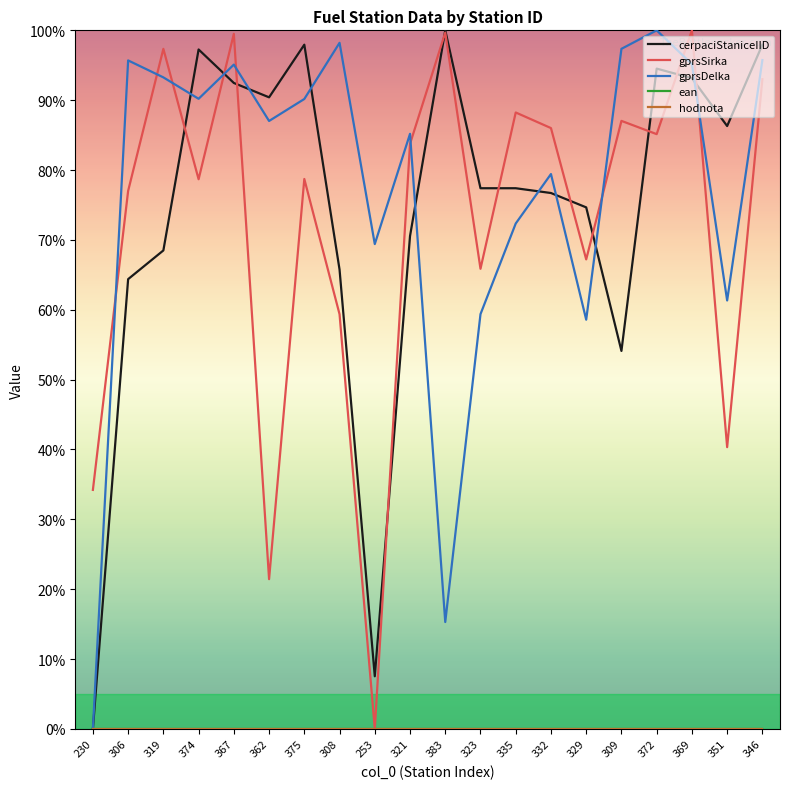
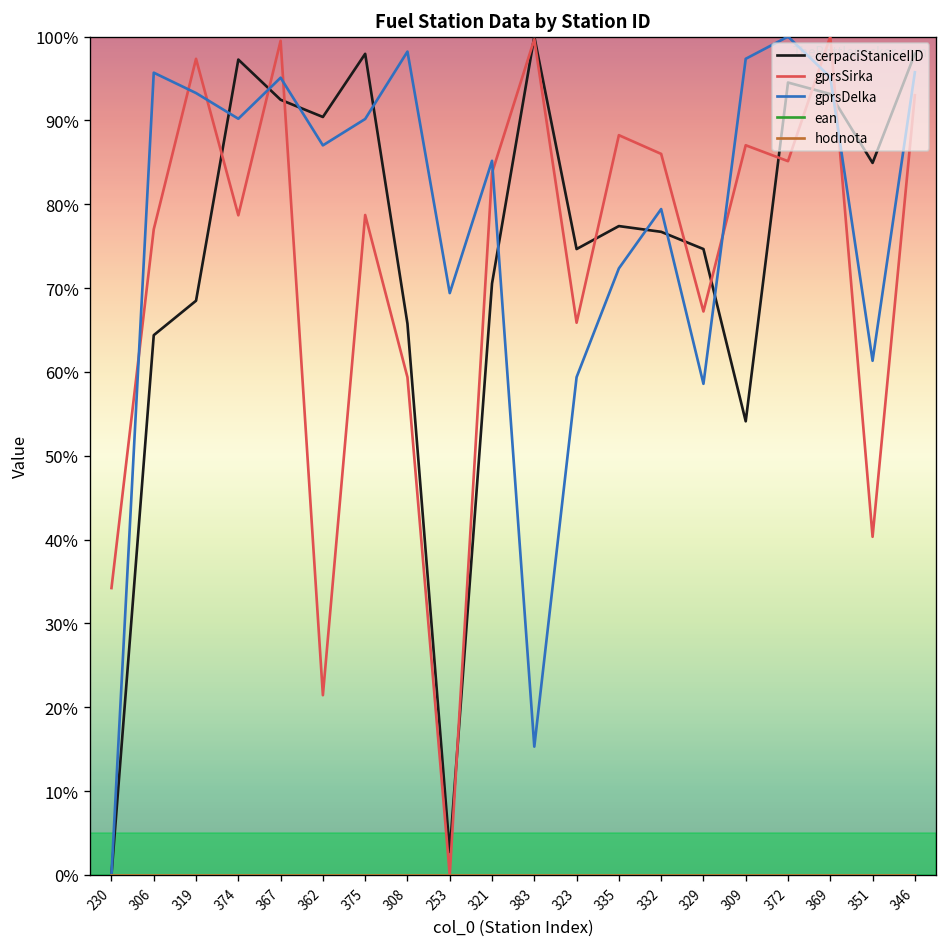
cerpaciStaniceIID, 253: 8% -> 3%
cerpaciStaniceIID, 323: 77% -> 75%
cerpaciStaniceIID, 351: 86% -> 85%
